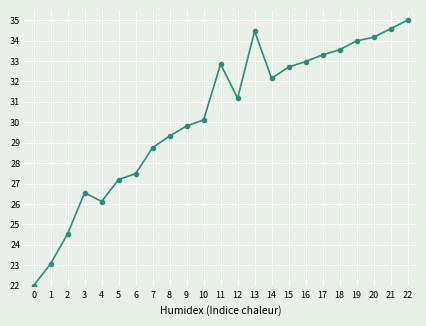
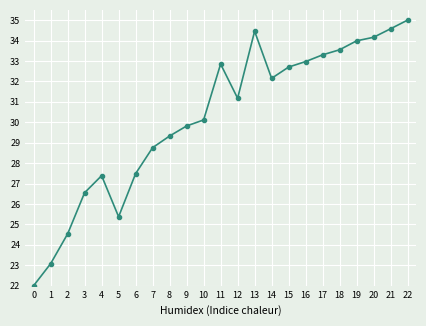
4: 26.1 -> 27.4
5: 27.2 -> 25.4
